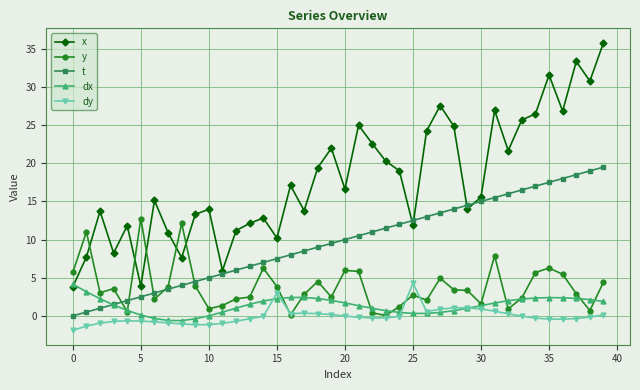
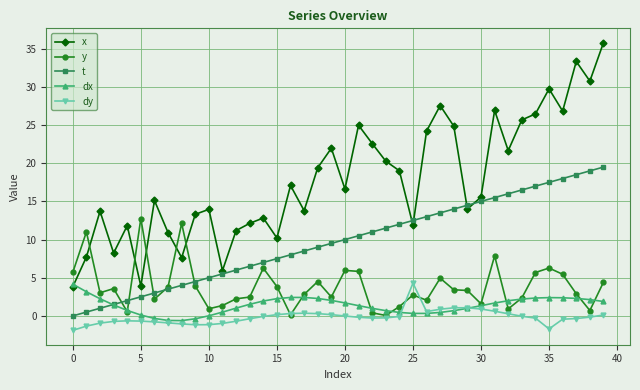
dy, 15: 3 -> 0
x, 35: 32 -> 30
dy, 35: 0 -> -2
